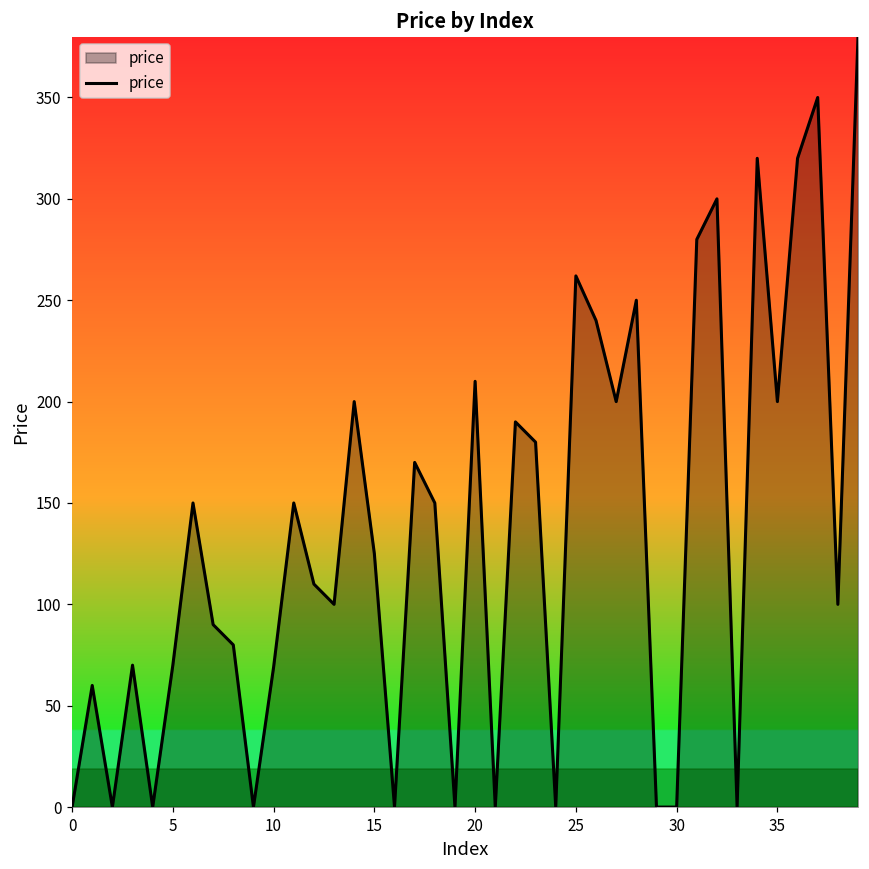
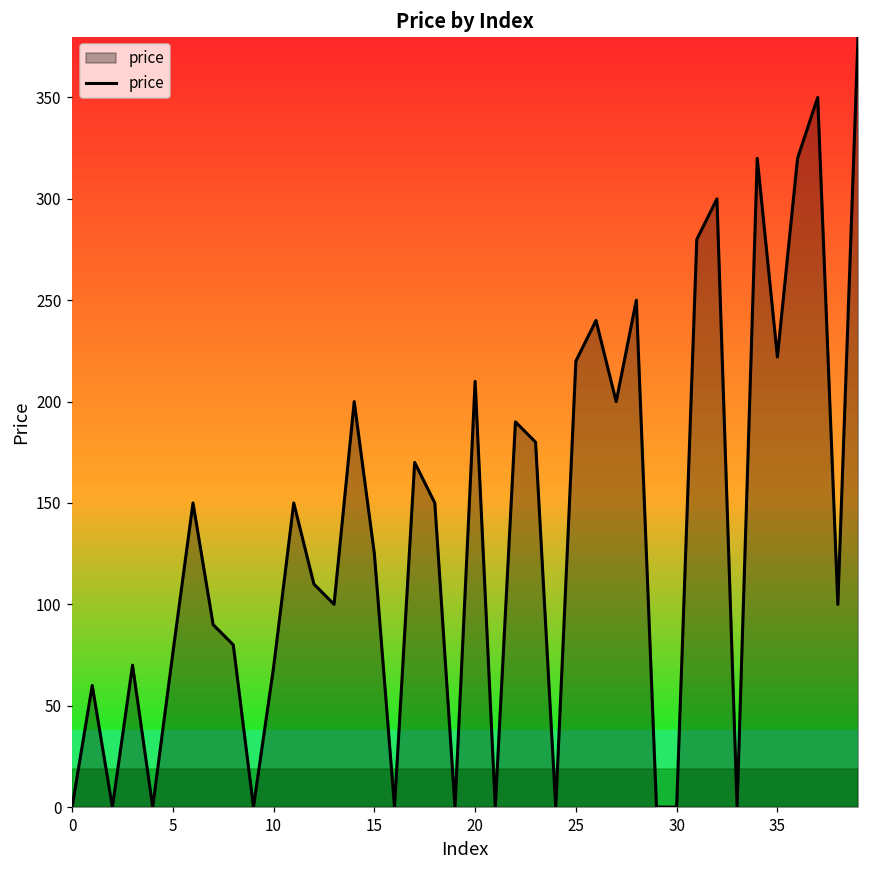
5: 70 -> 76
25: 262 -> 220
35: 200 -> 222
